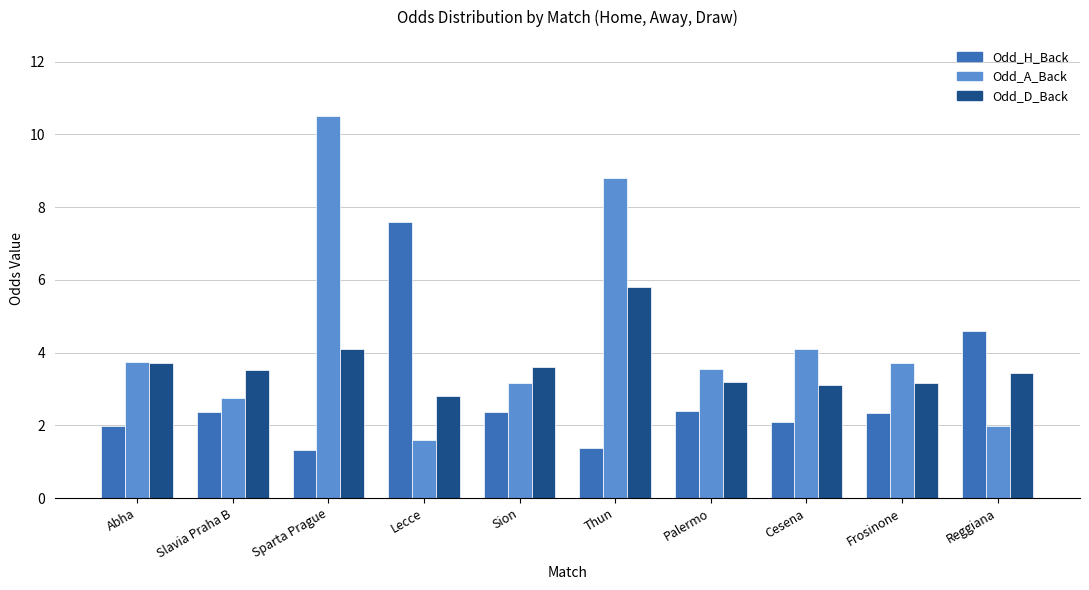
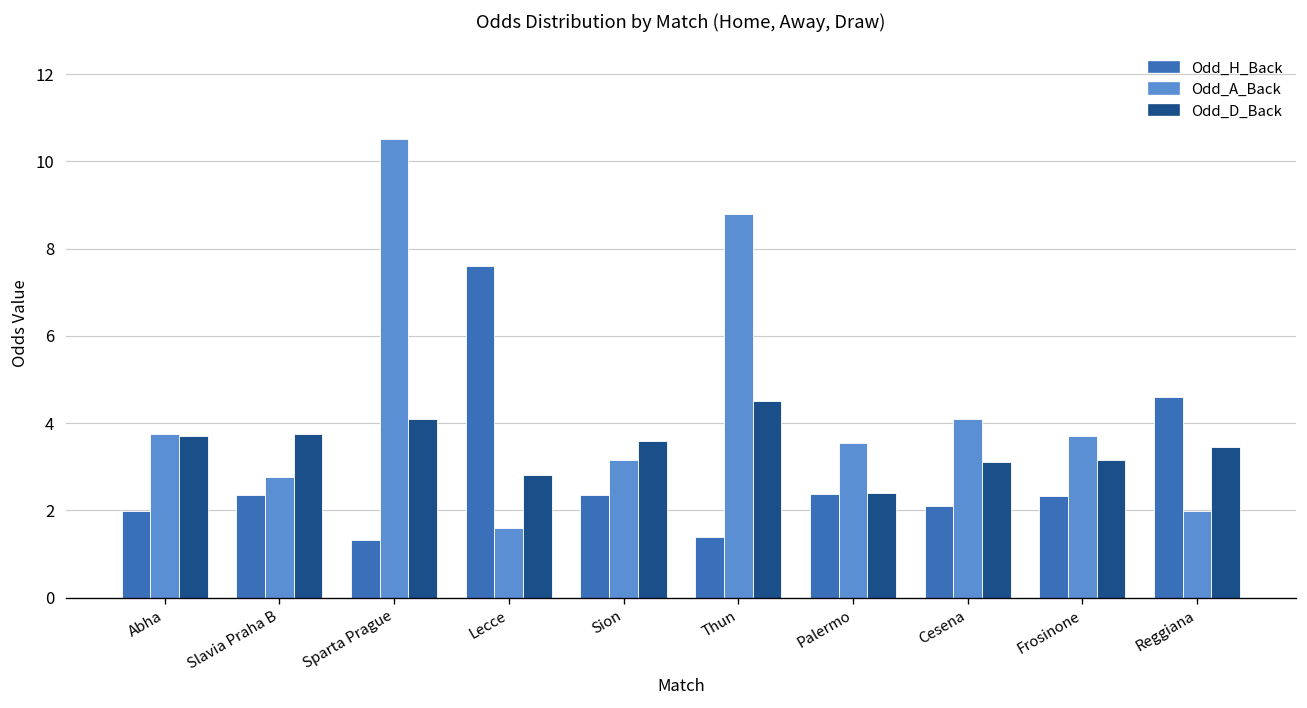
Odd_D_Back, Slavia Praha B: 3.5 -> 3.8
Odd_D_Back, Thun: 5.8 -> 4.5
Odd_D_Back, Palermo: 3.2 -> 2.4
